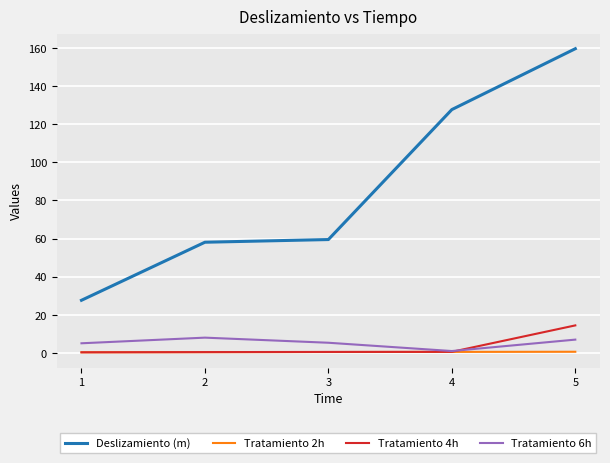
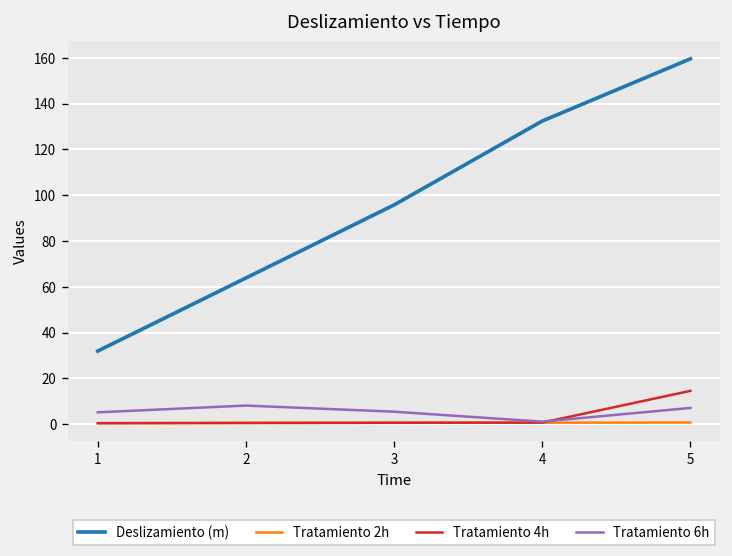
Deslizamiento (m), 1: 28 -> 32
Deslizamiento (m), 2: 58 -> 64
Deslizamiento (m), 3: 60 -> 96
Deslizamiento (m), 4: 128 -> 132
